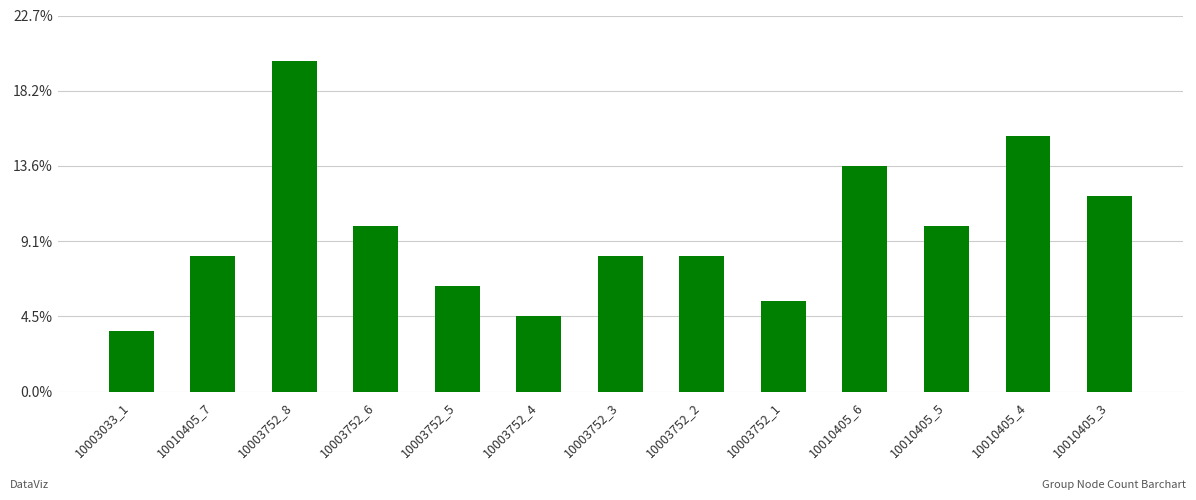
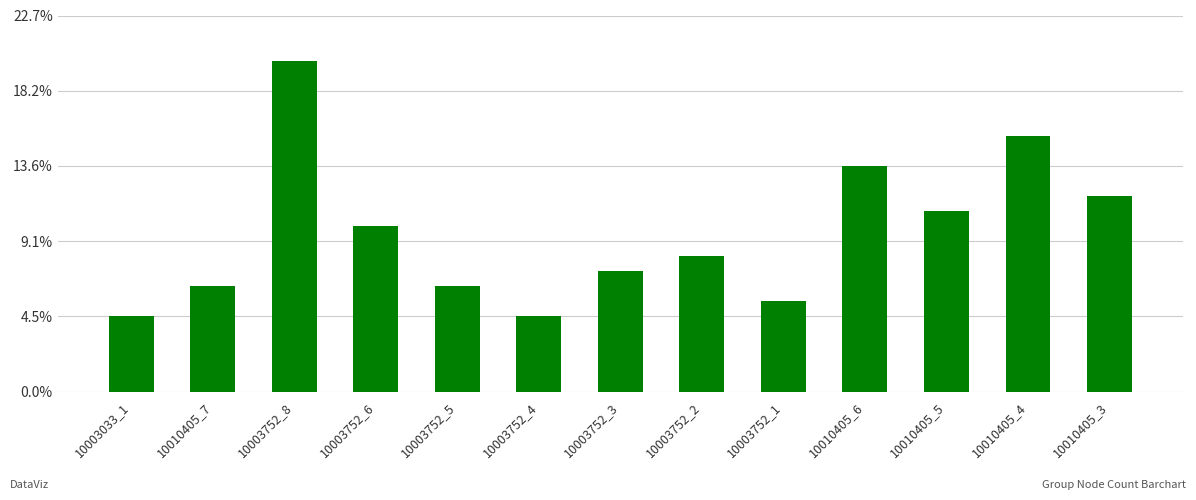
10003033_1: 3.6% -> 4.5%
10010405_7: 8.2% -> 6.4%
10003752_3: 8.2% -> 7.3%
10010405_5: 10.0% -> 10.9%
